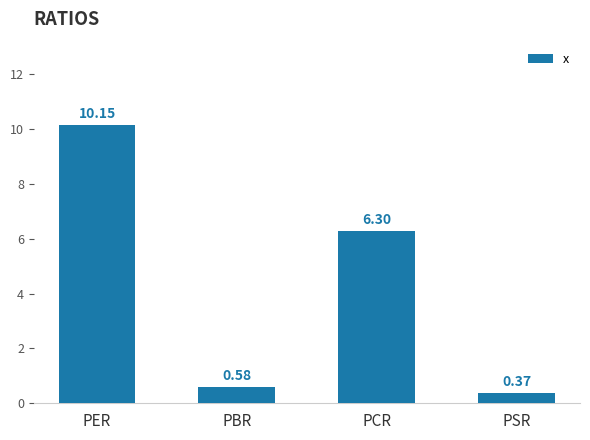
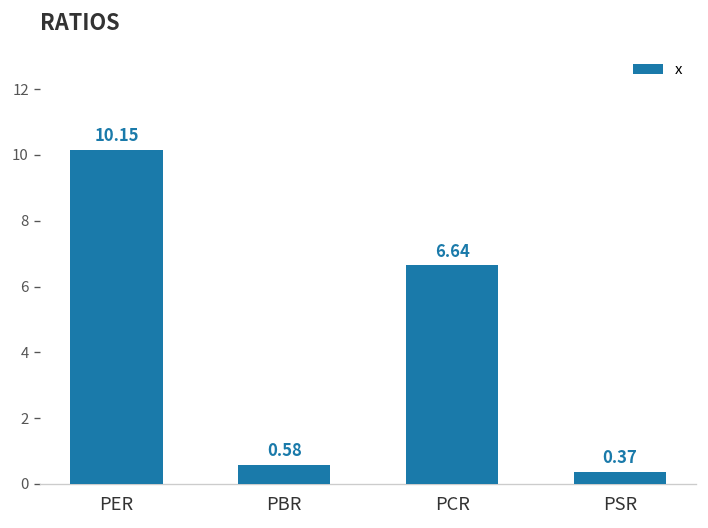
PCR: 6.30 -> 6.64
